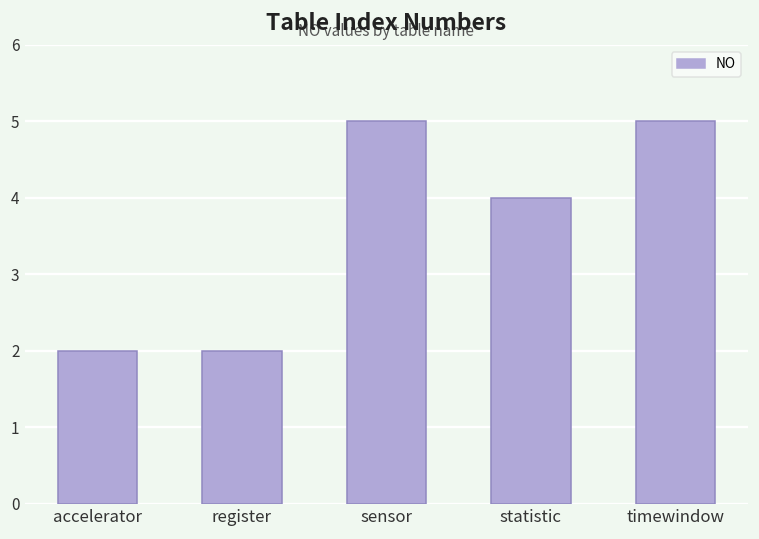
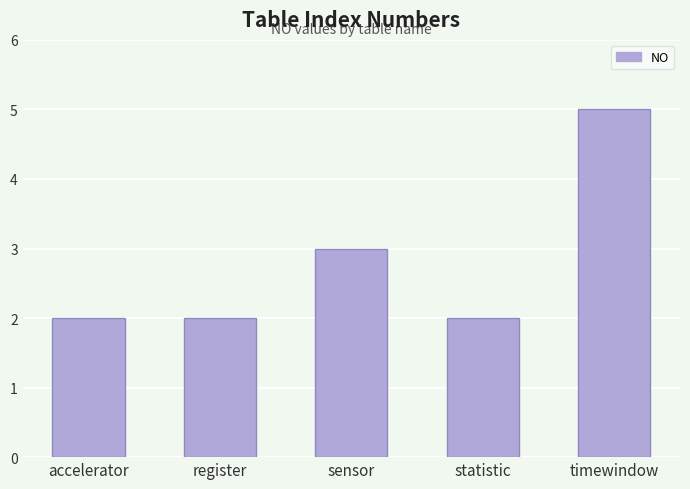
sensor: 5 -> 3
statistic: 4 -> 2
